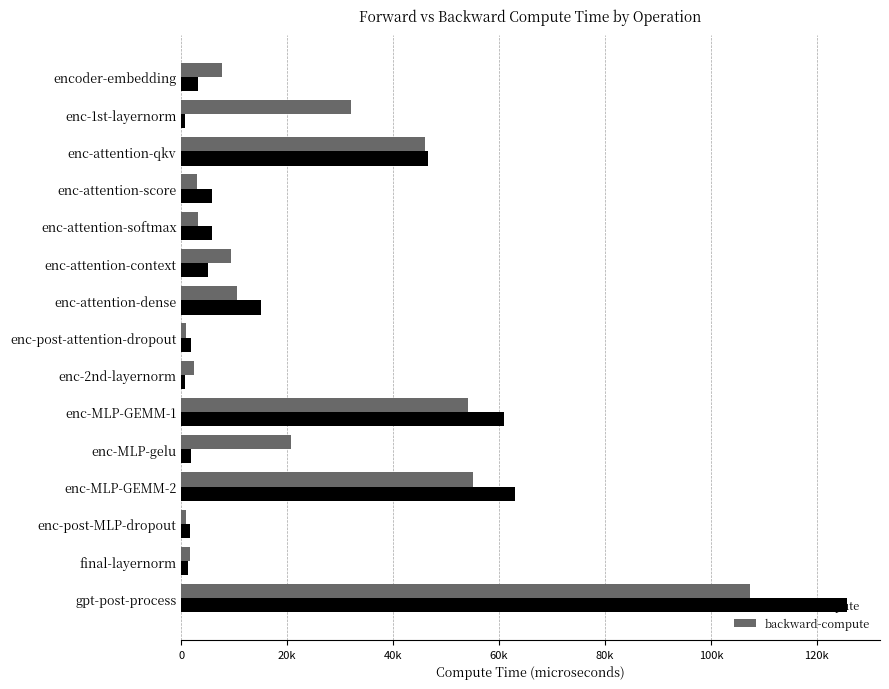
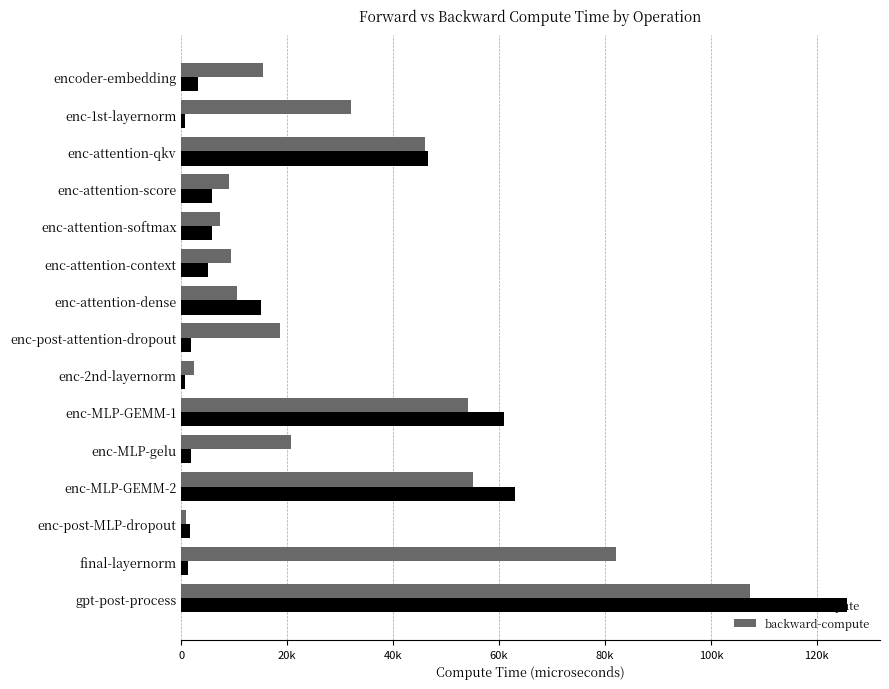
backward-compute, encoder-embedding: 8000 -> 16000
backward-compute, enc-attention-score: 3000 -> 9000
backward-compute, enc-attention-softmax: 3000 -> 7000
backward-compute, enc-post-attention-dropout: 1000 -> 19000
backward-compute, final-layernorm: 2000 -> 82000
